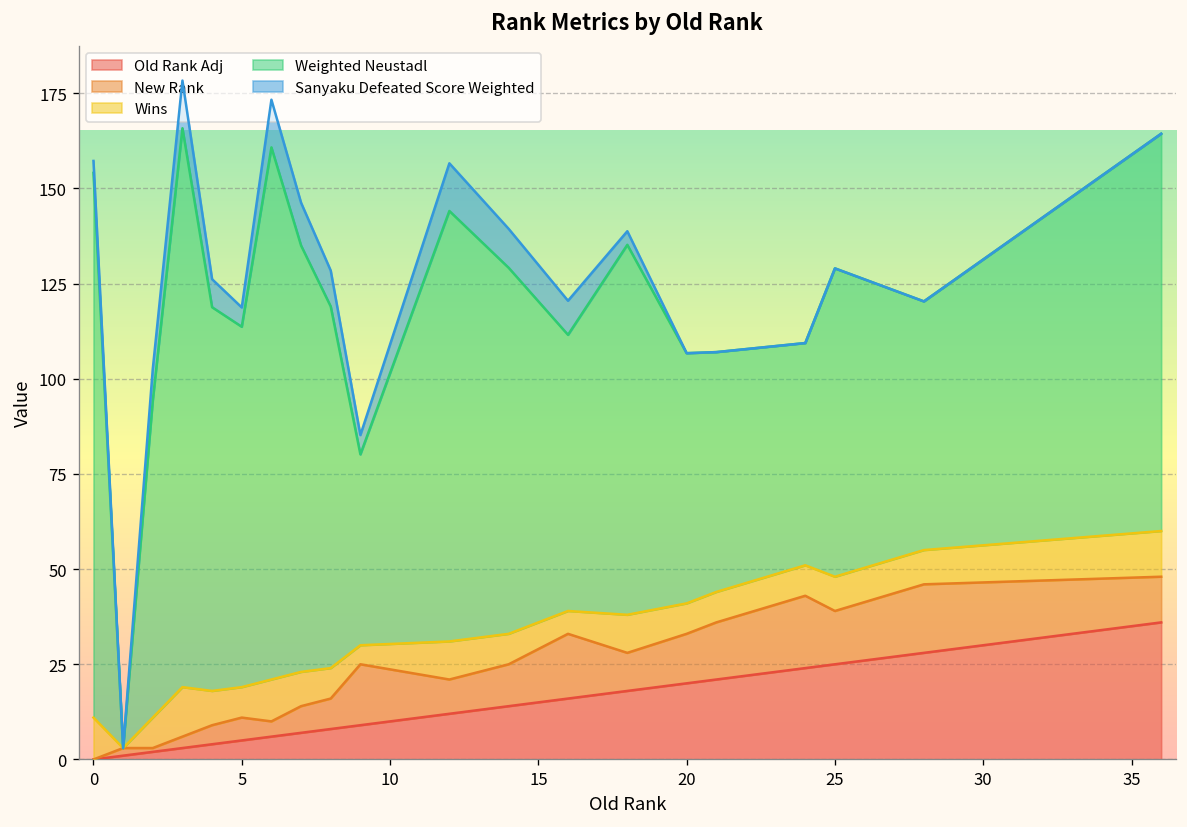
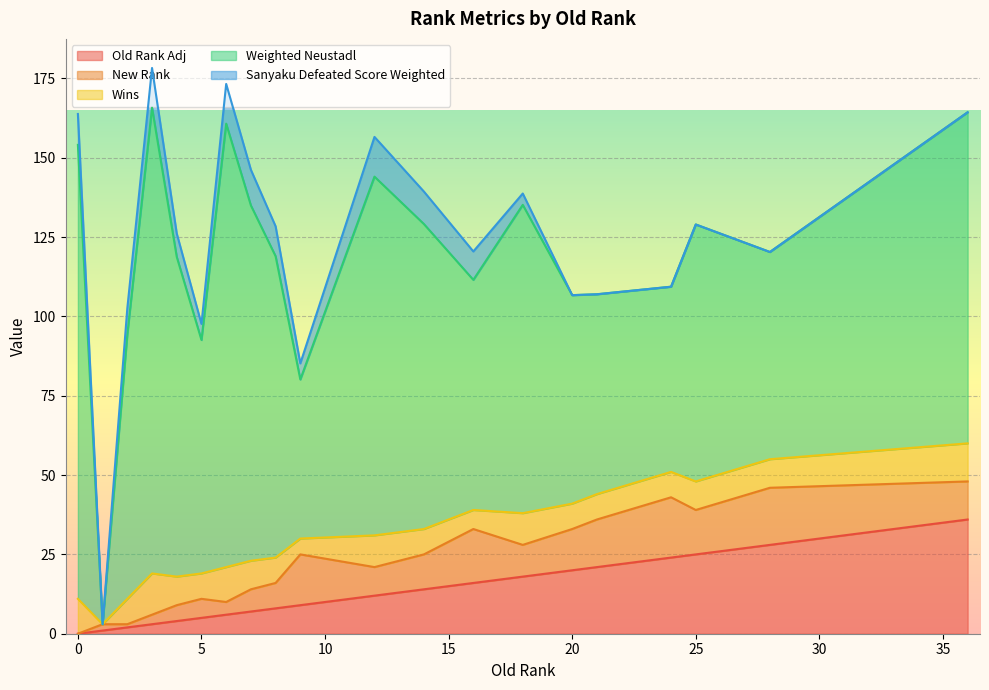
Sanyaku Defeated Score Weighted, 0: 3 -> 10
Weighted Neustadl, 5: 95 -> 74
